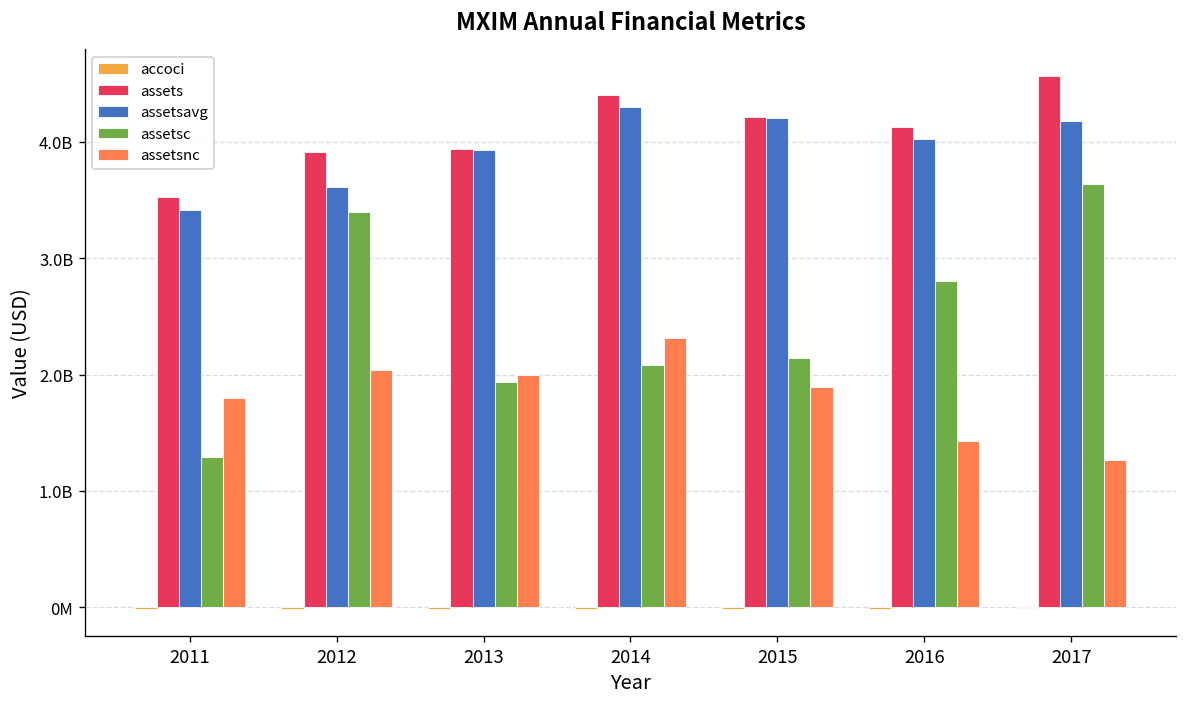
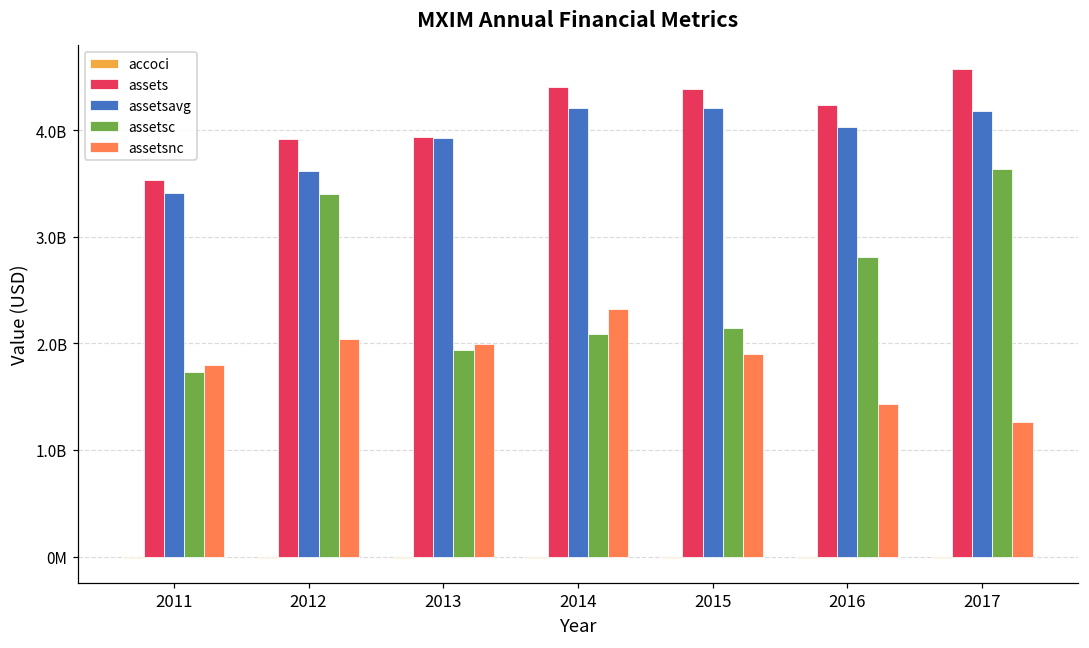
assetsc, 2011: 1300000000 -> 1700000000
assetsavg, 2014: 4300000000 -> 4200000000
assets, 2015: 4200000000 -> 4400000000
assets, 2016: 4100000000 -> 4200000000
